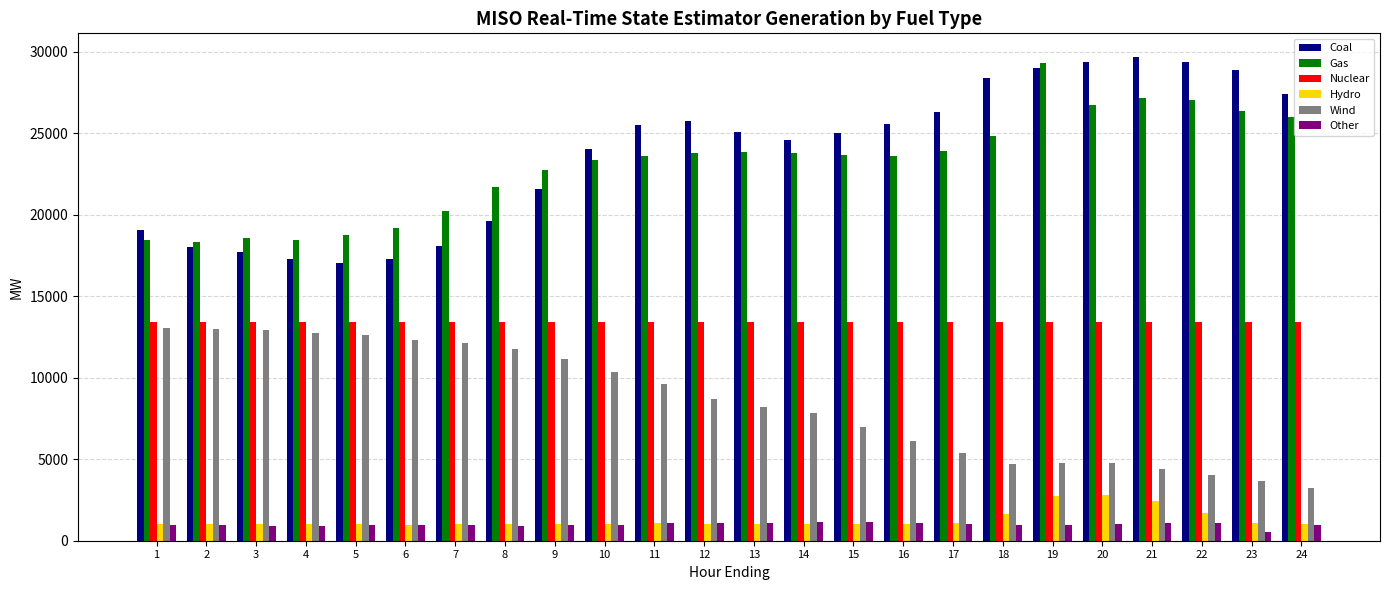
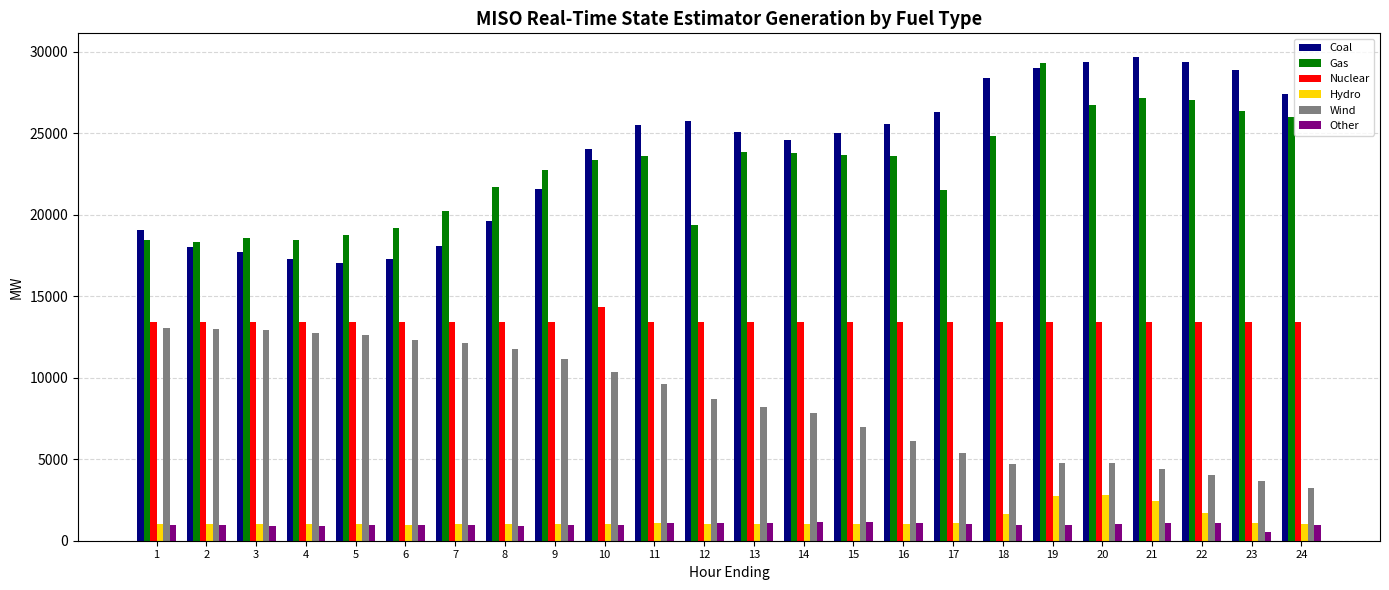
Nuclear, 10: 13400 -> 14300
Gas, 12: 23800 -> 19400
Gas, 17: 23900 -> 21500
